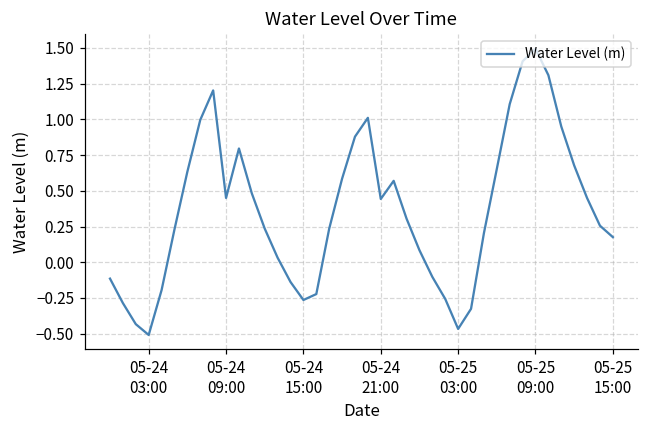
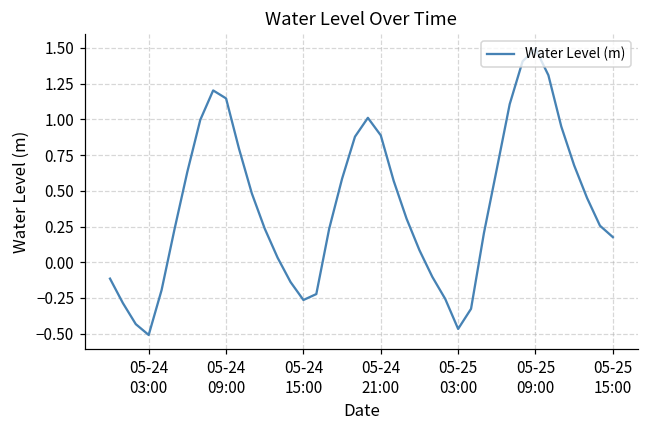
05-24 09:00: 0.45 -> 1.15
05-24 21:00: 0.44 -> 0.89
